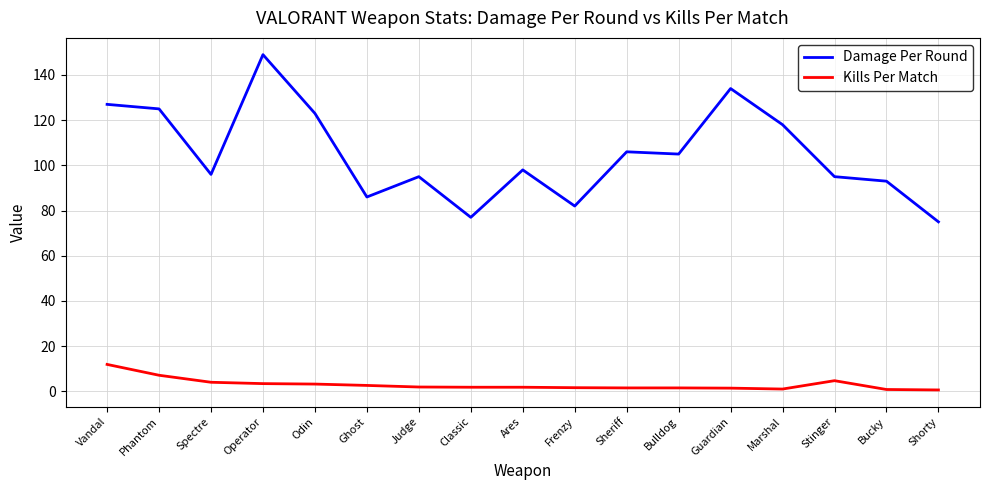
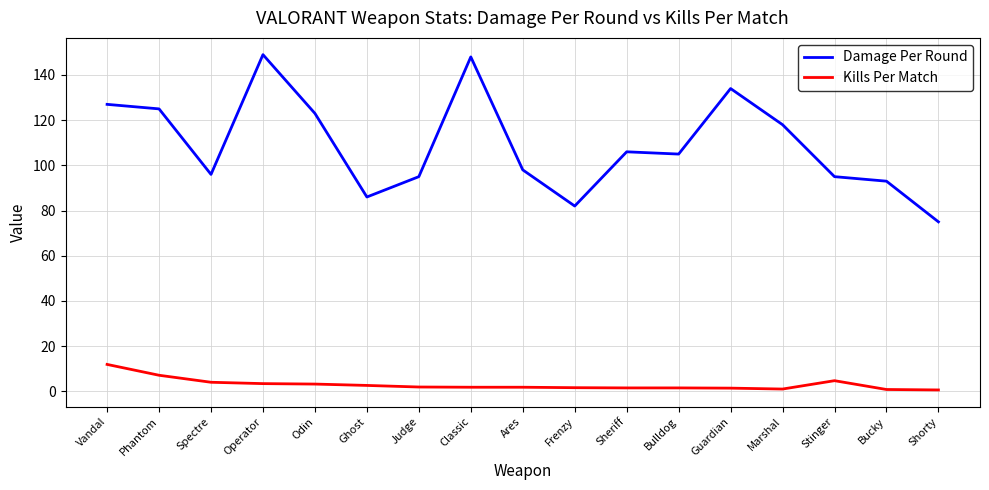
Damage Per Round, Classic: 77 -> 148
